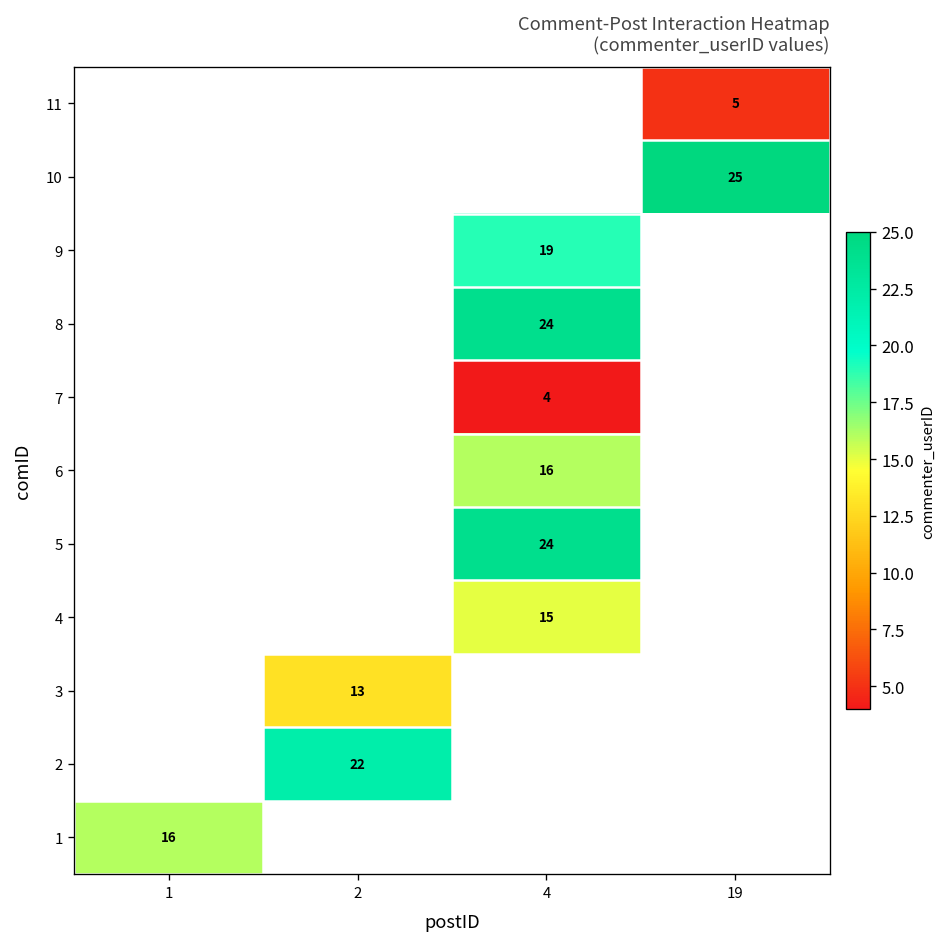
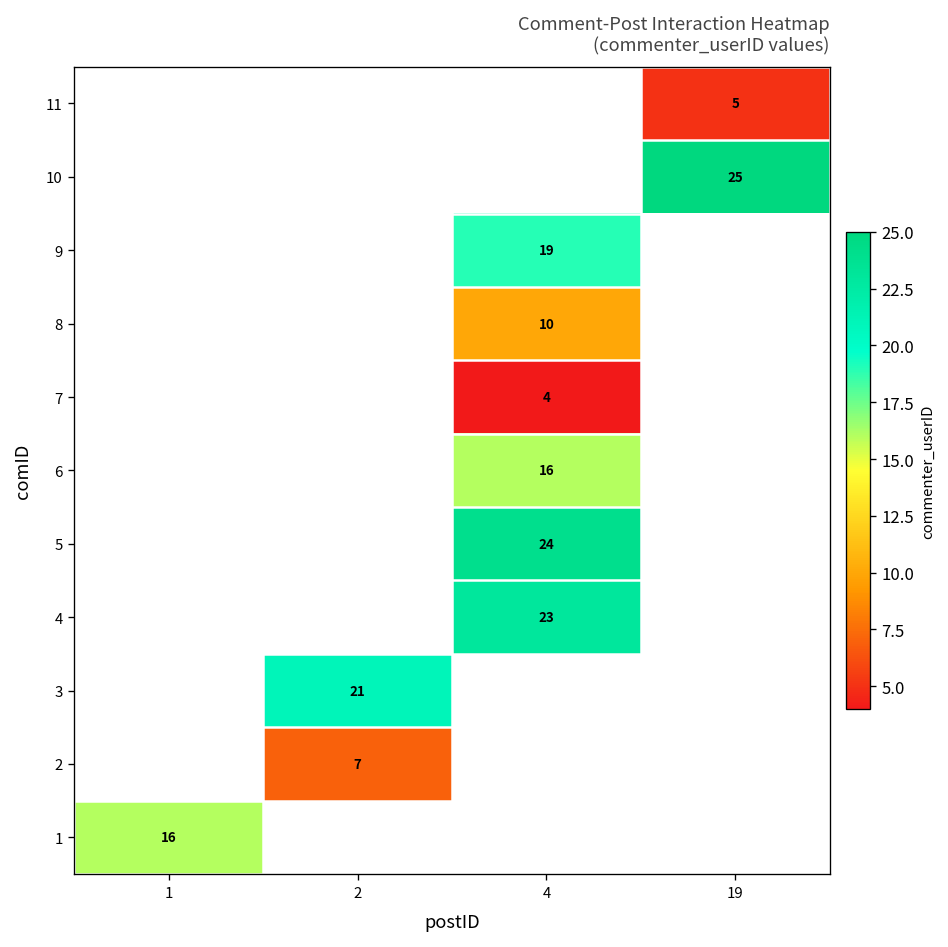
8, 4: 24 -> 10
4, 4: 15 -> 23
3, 2: 13 -> 21
2, 2: 22 -> 7
